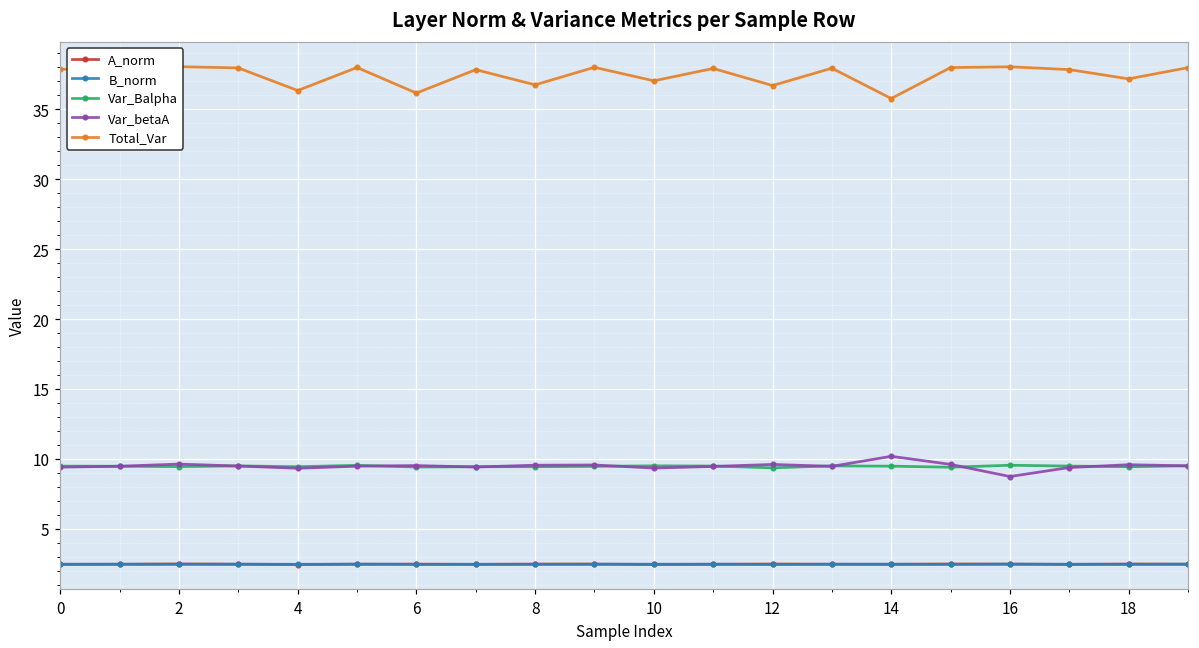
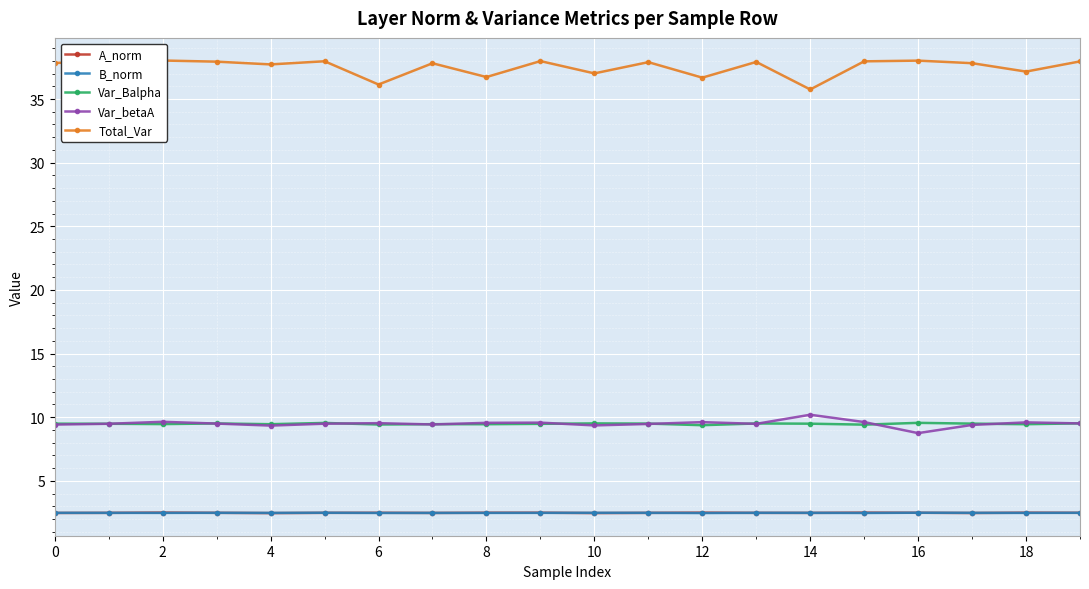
Total_Var, 4: 36.3 -> 37.7
